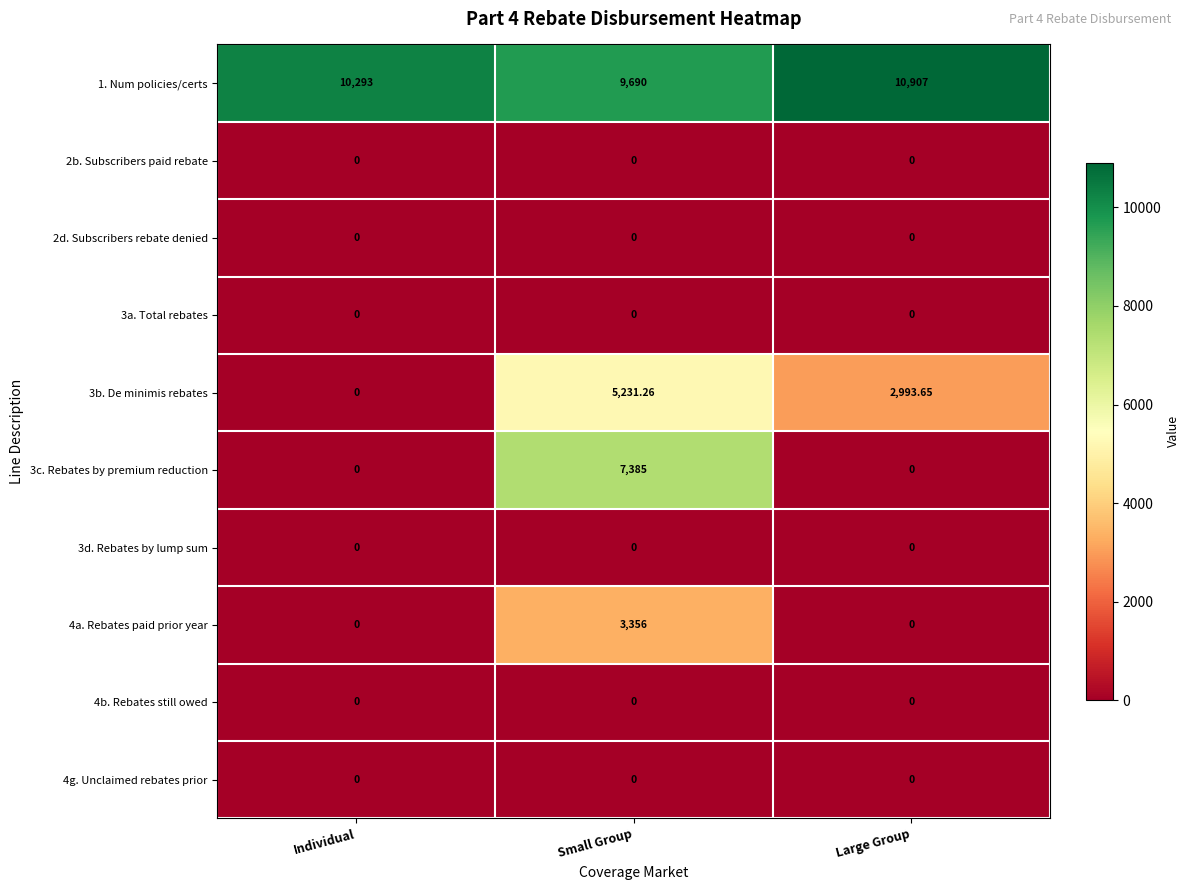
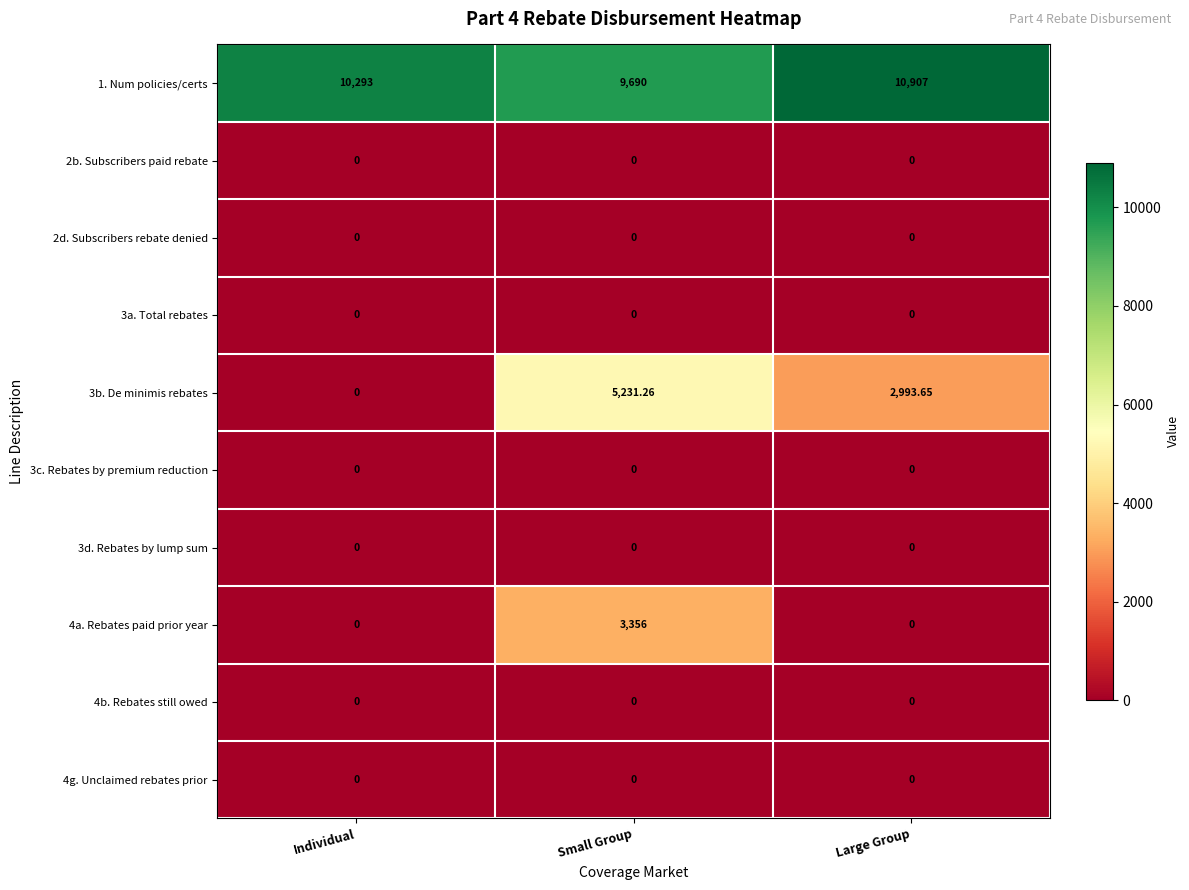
3c. Rebates by premium reduction, Small Group: 7,385 -> 0
